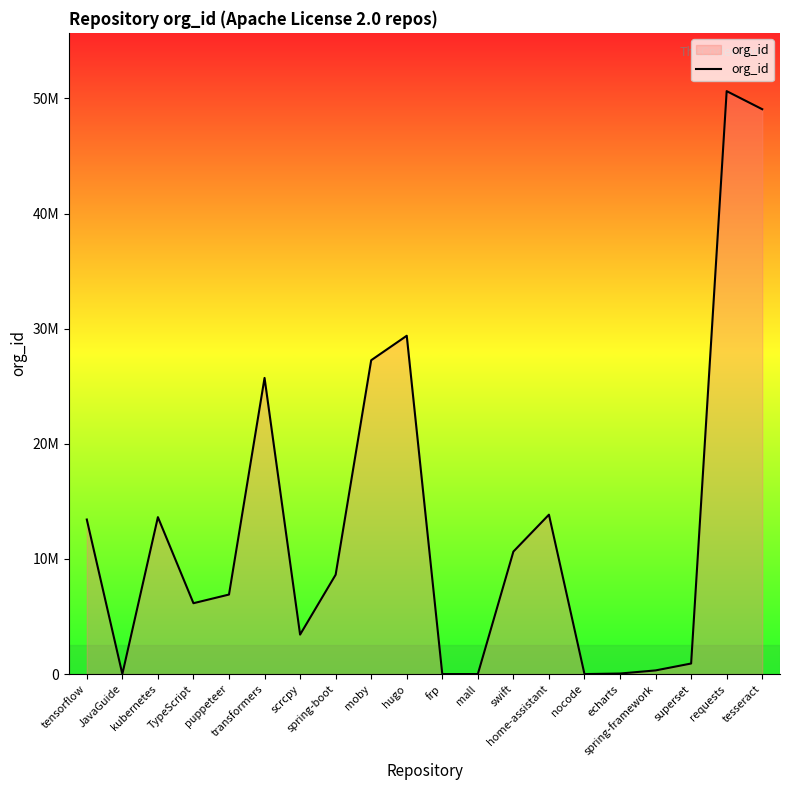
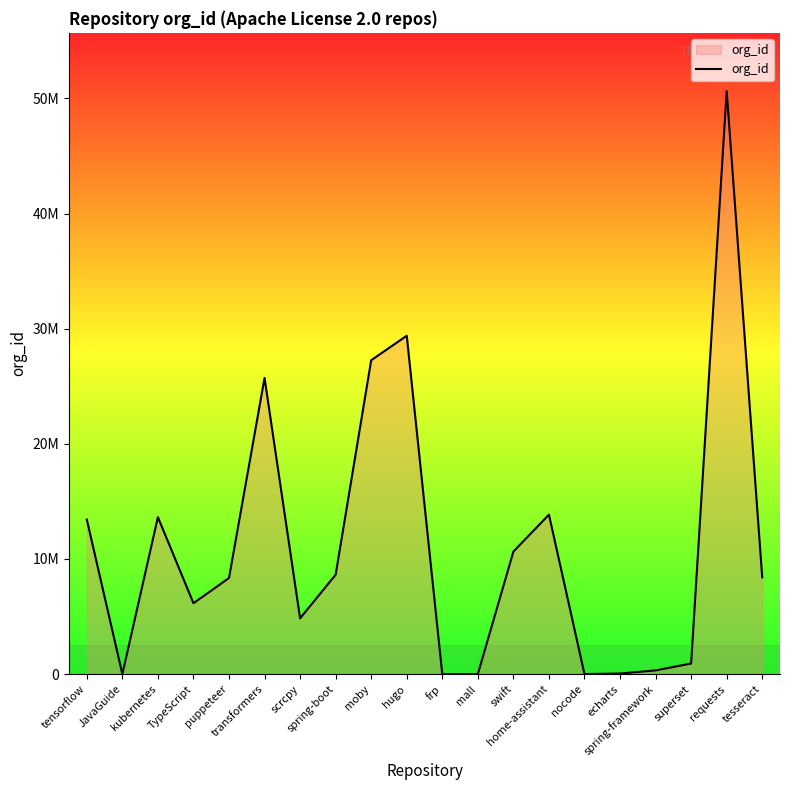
puppeteer: 6900000 -> 8300000
scrcpy: 3400000 -> 4800000
tesseract: 49100000 -> 8400000
